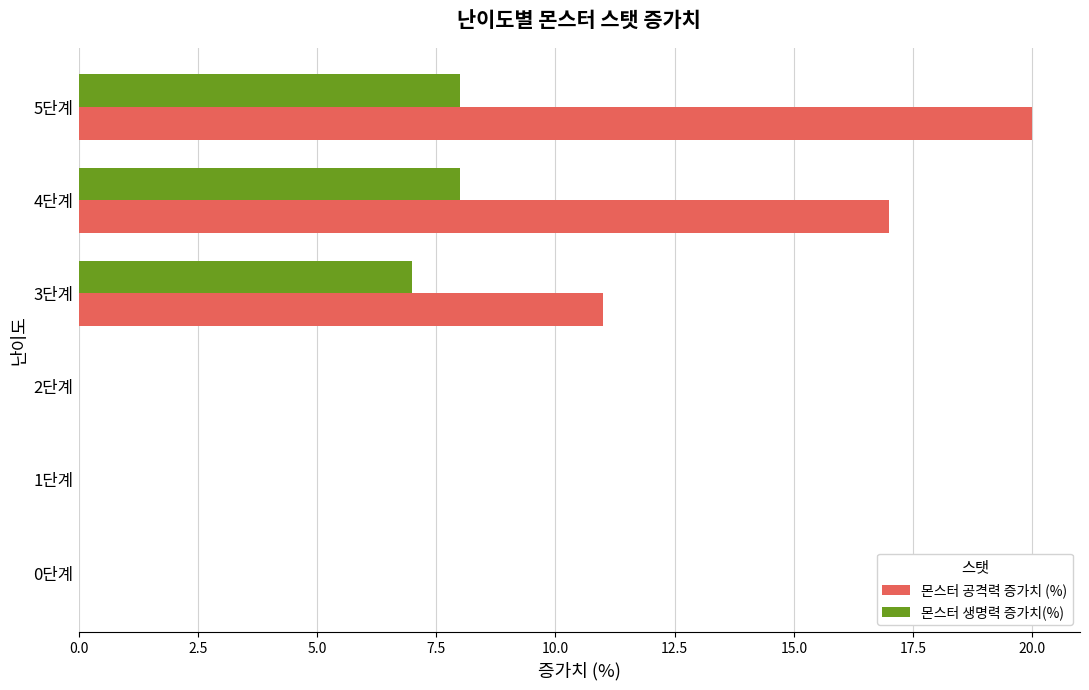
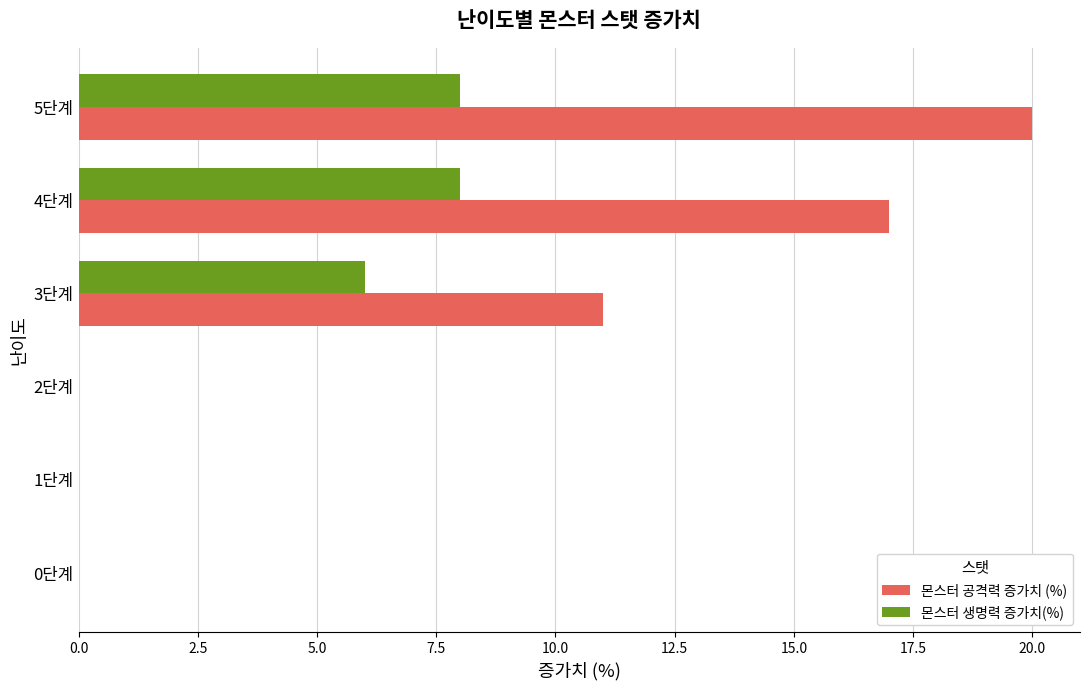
몬스터 생명력 증가치(%), 3단계: 7 -> 6
